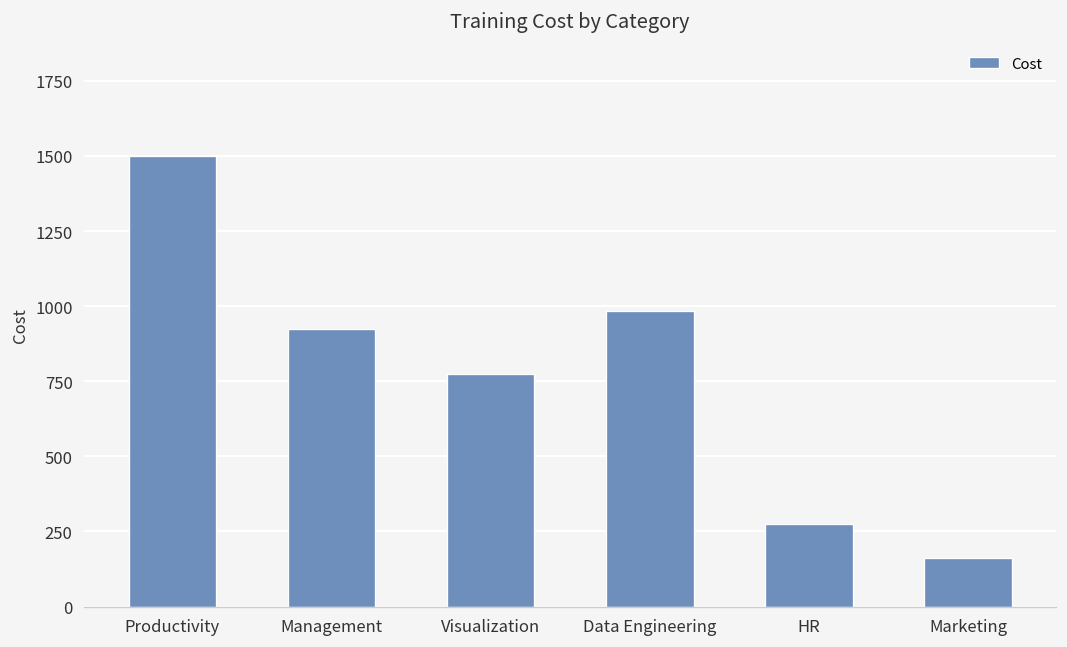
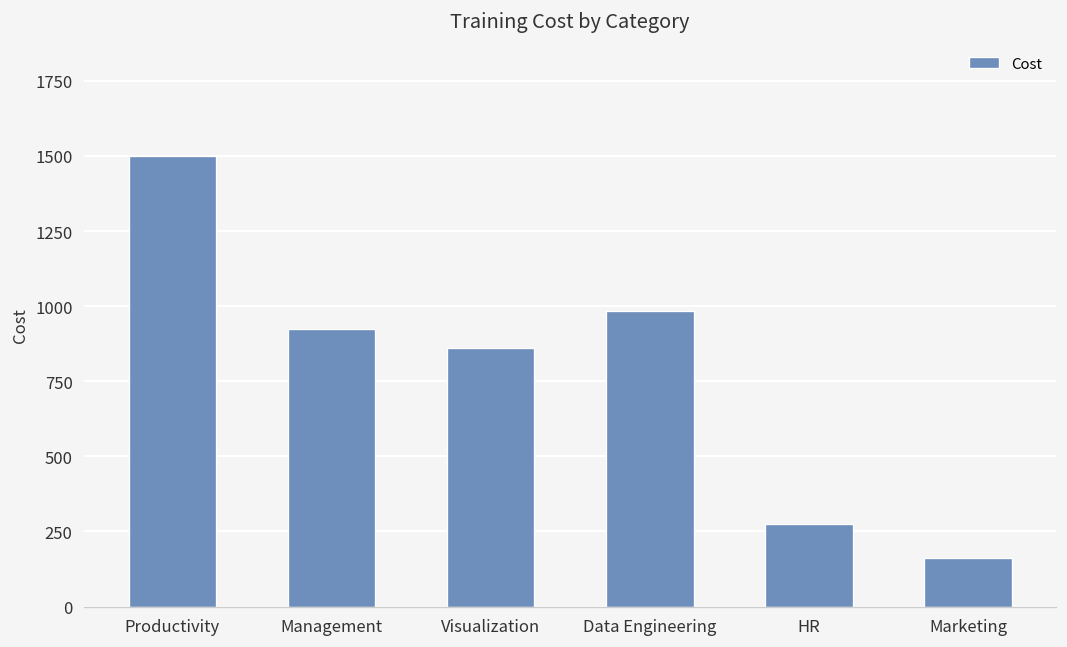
Visualization: 780 -> 860
